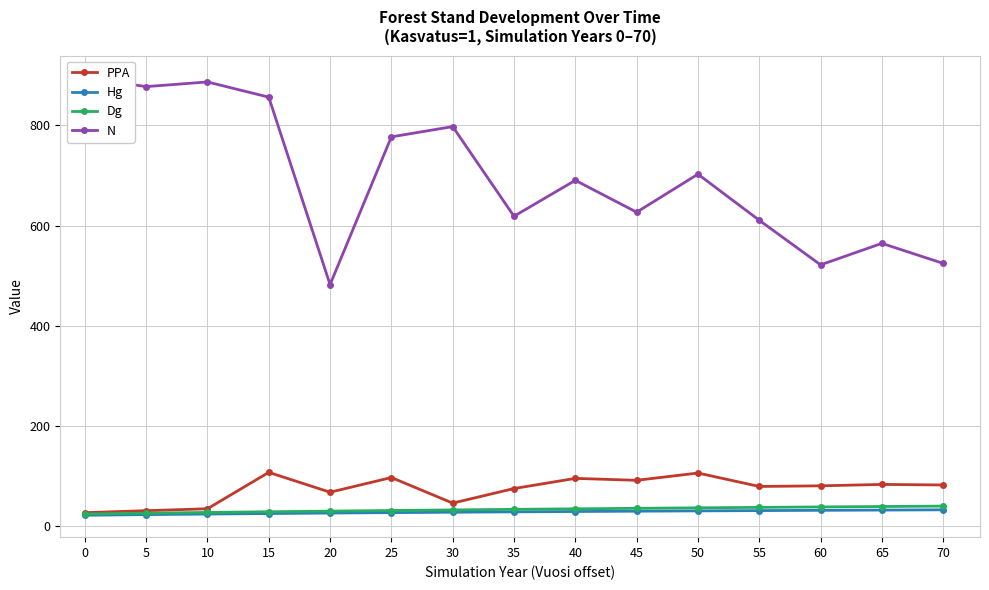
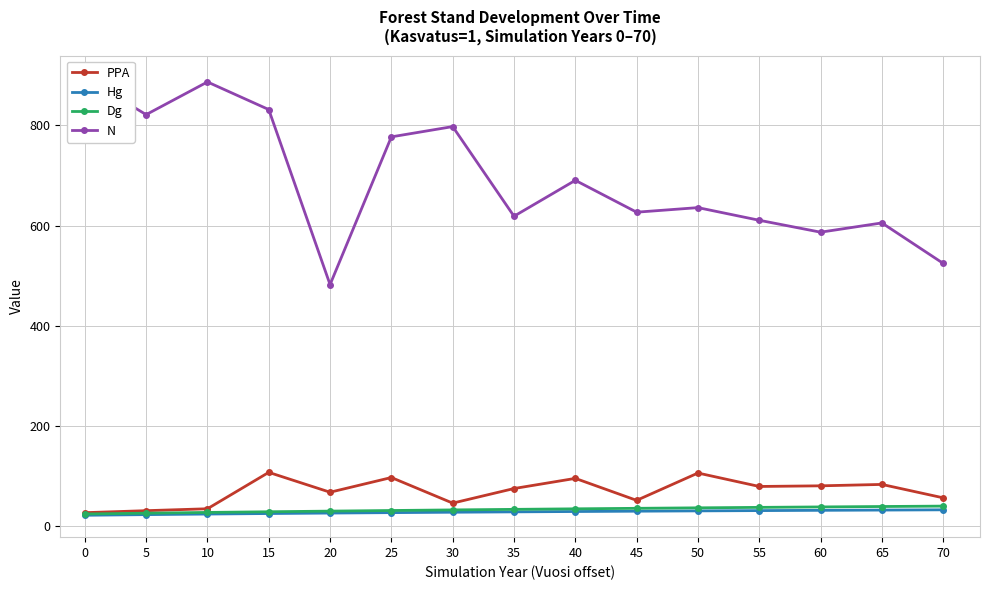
N, 5: 880 -> 820
N, 15: 860 -> 830
PPA, 45: 90 -> 50
N, 50: 700 -> 640
N, 60: 520 -> 590
N, 65: 560 -> 610
PPA, 70: 80 -> 60
